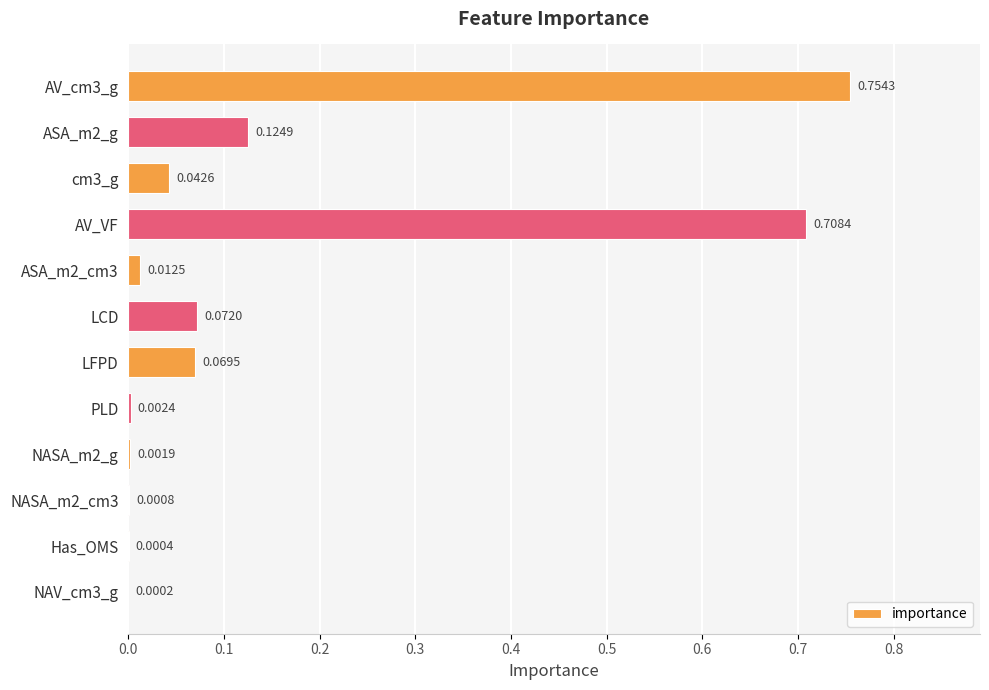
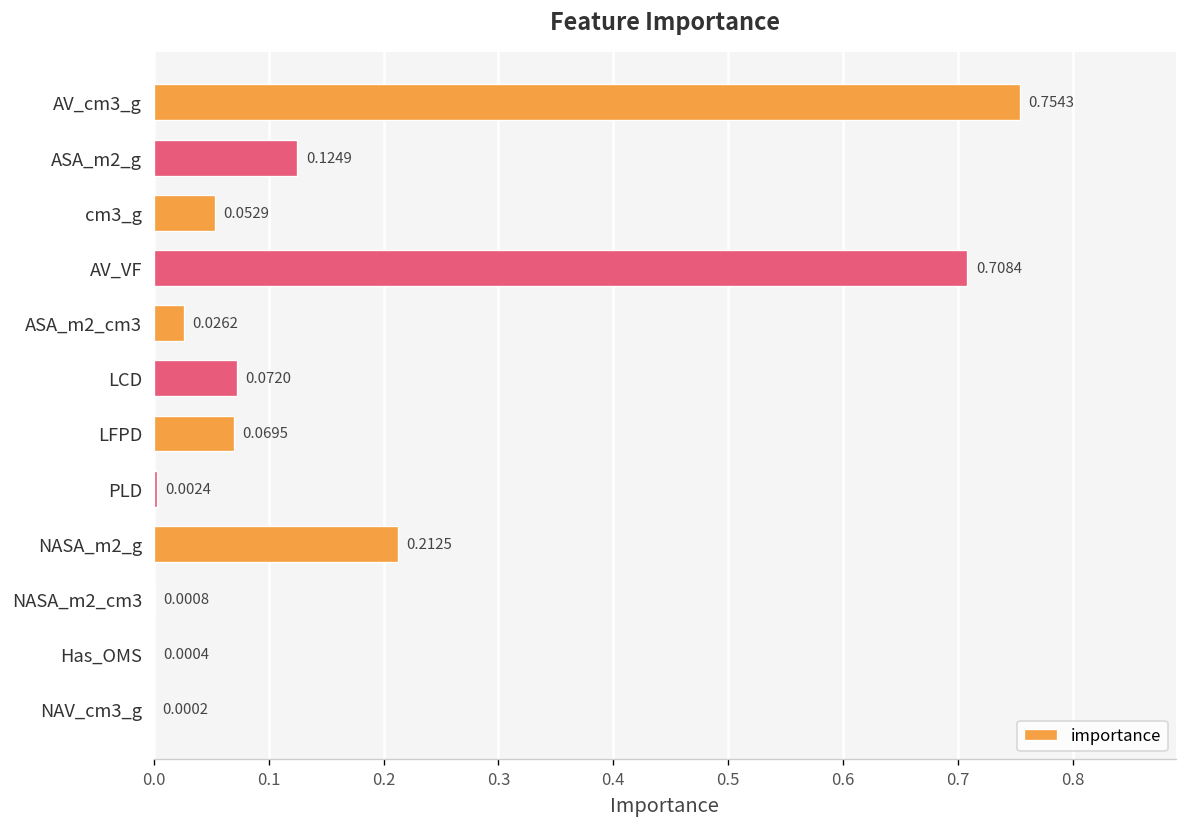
cm3_g: 0.0426 -> 0.0529
ASA_m2_cm3: 0.0125 -> 0.0262
NASA_m2_g: 0.0019 -> 0.2125
